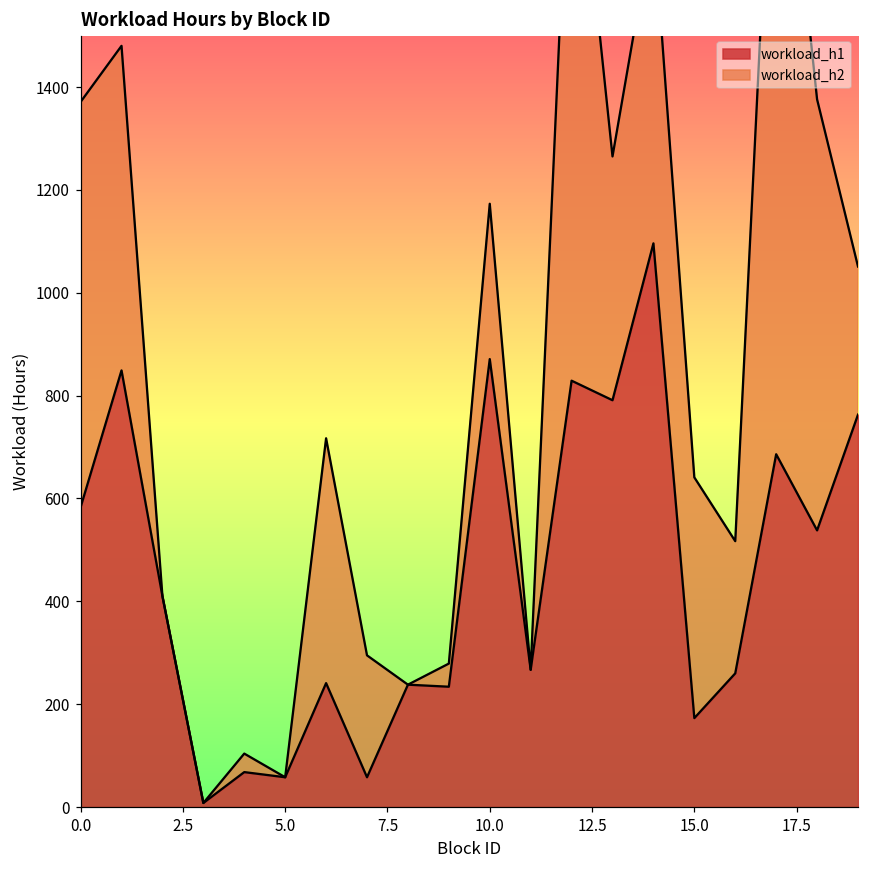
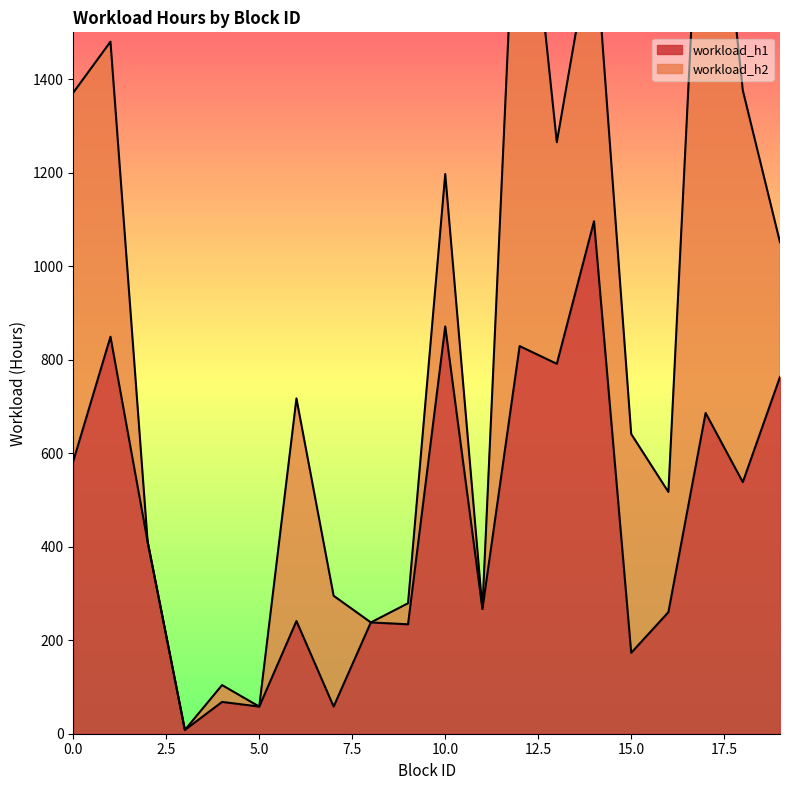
workload_h2, 10.0: 300 -> 330
